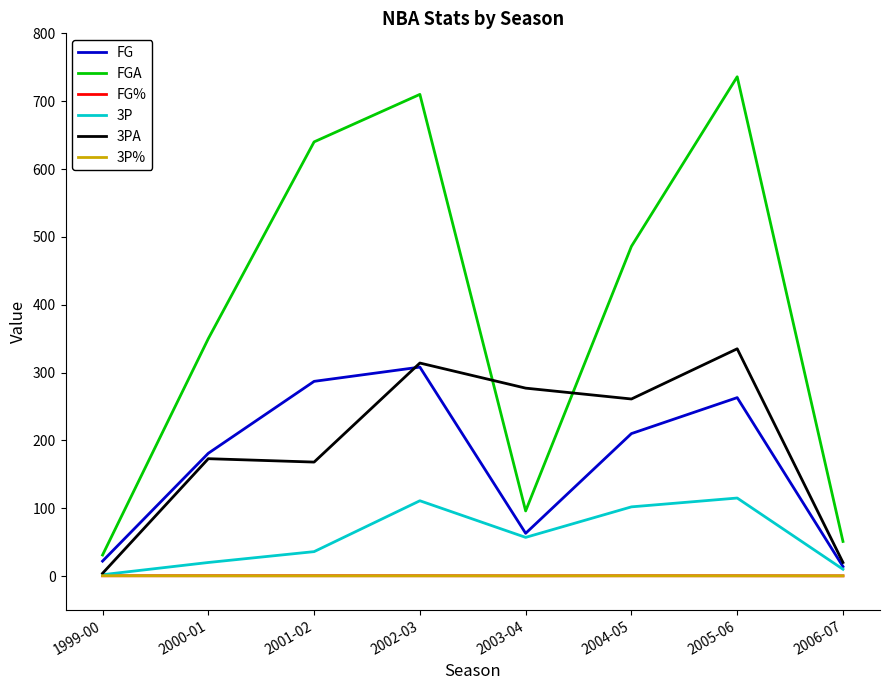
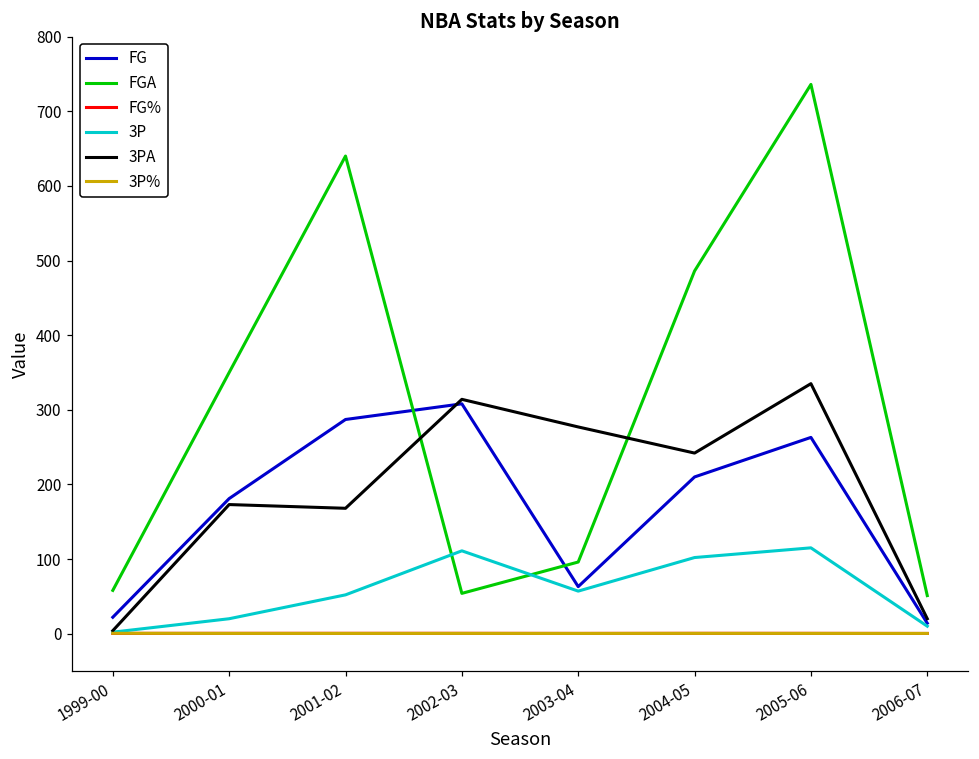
FGA, 1999-00: 30 -> 60
3P, 2001-02: 40 -> 50
FGA, 2002-03: 710 -> 50
3PA, 2004-05: 260 -> 240
